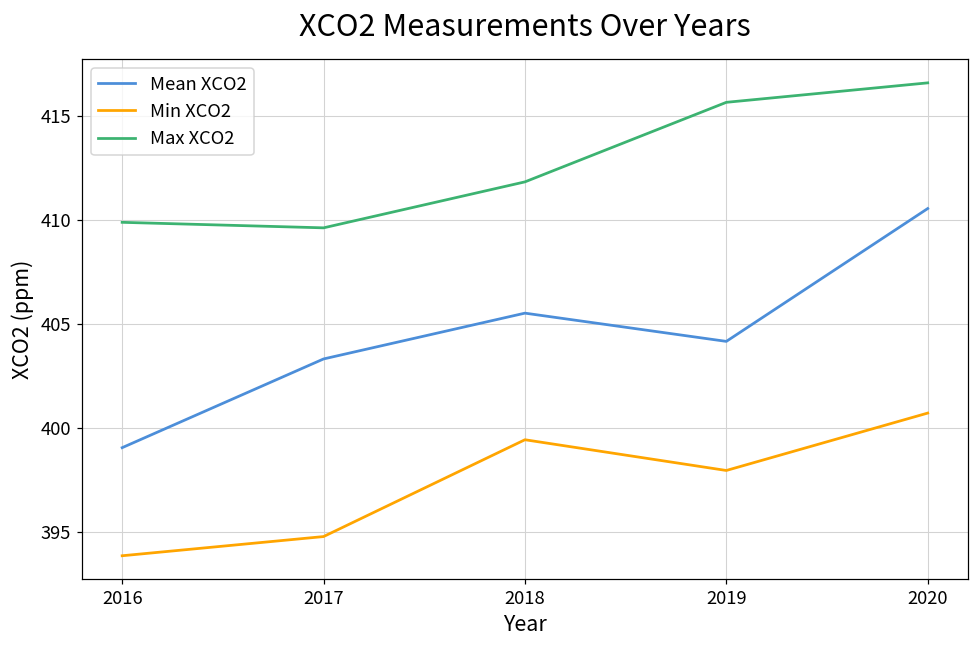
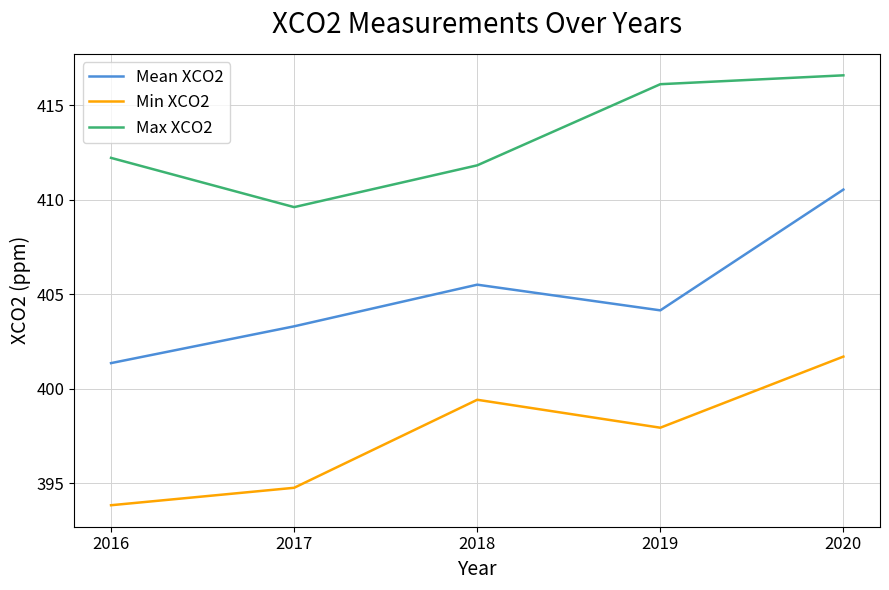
Mean XCO2, 2016: 399.0 -> 401.4
Max XCO2, 2016: 409.9 -> 412.2
Max XCO2, 2019: 415.7 -> 416.1
Min XCO2, 2020: 400.7 -> 401.7
